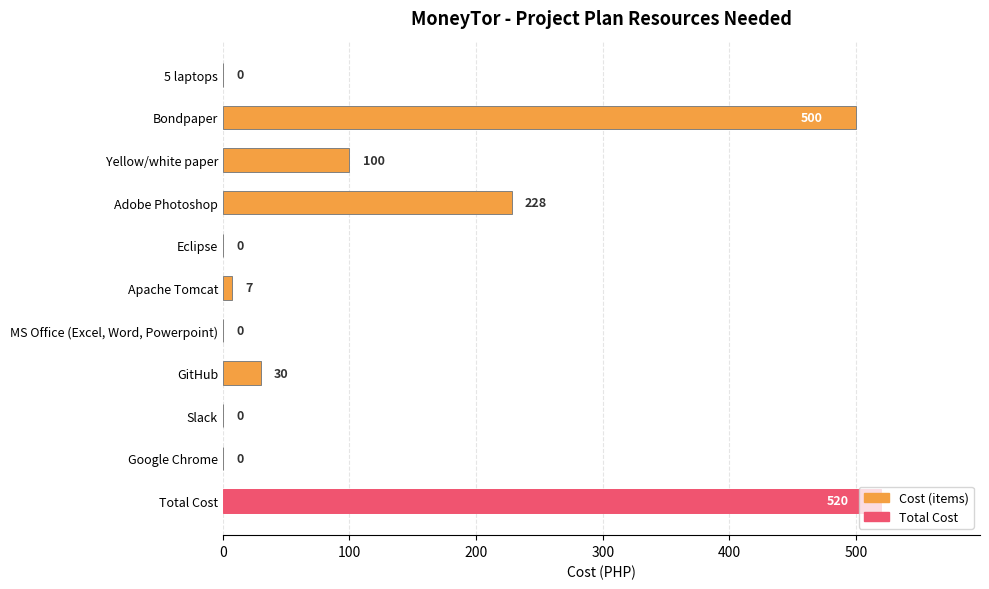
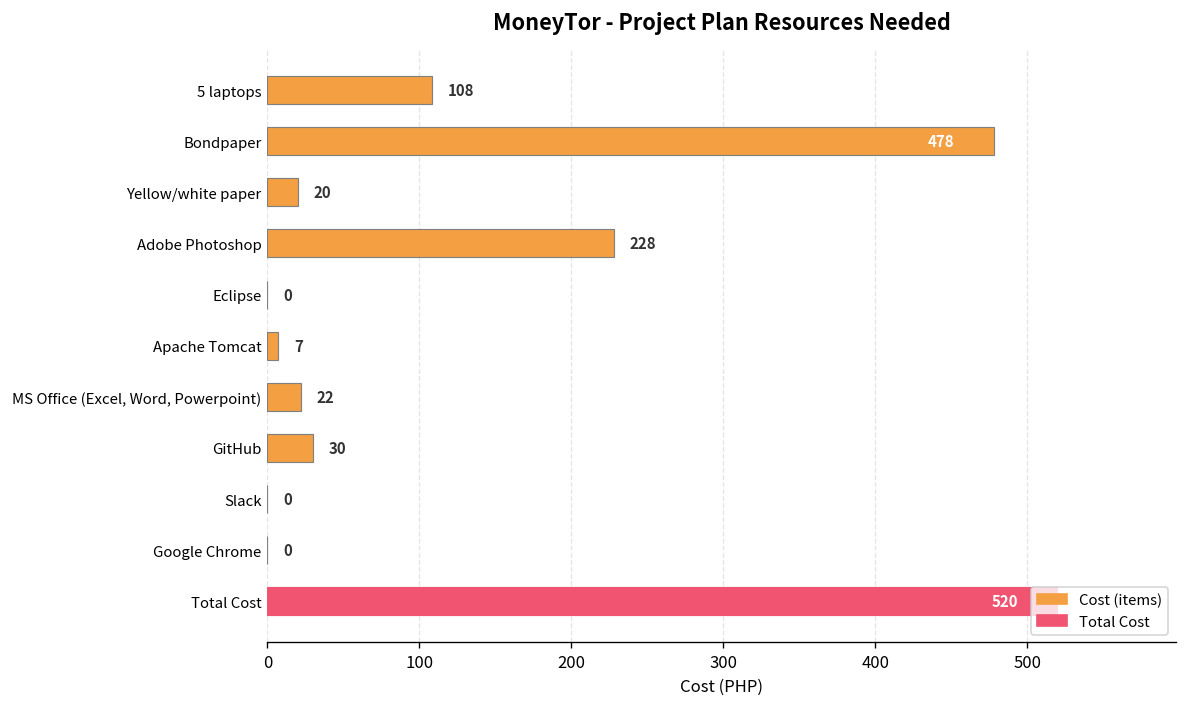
5 laptops: 0 -> 108
Bondpaper: 500 -> 478
Yellow/white paper: 100 -> 20
MS Office (Excel, Word, Powerpoint): 0 -> 22
